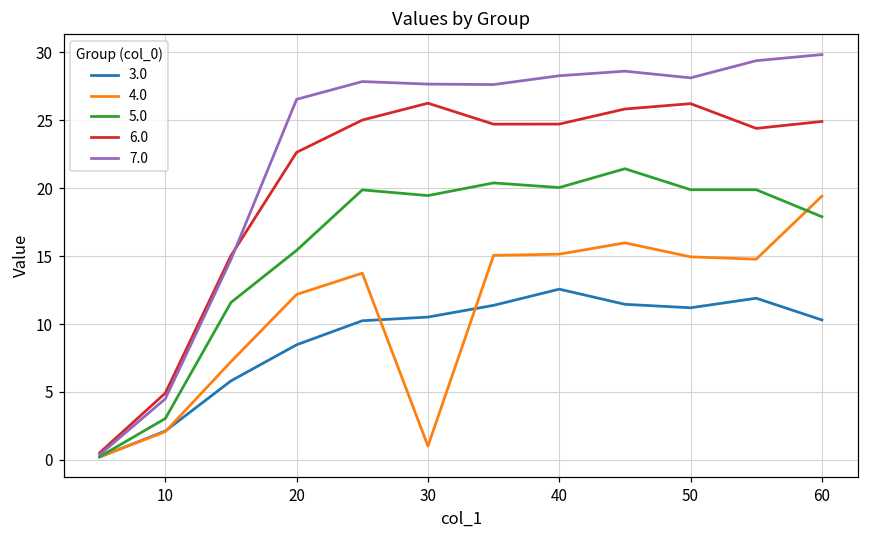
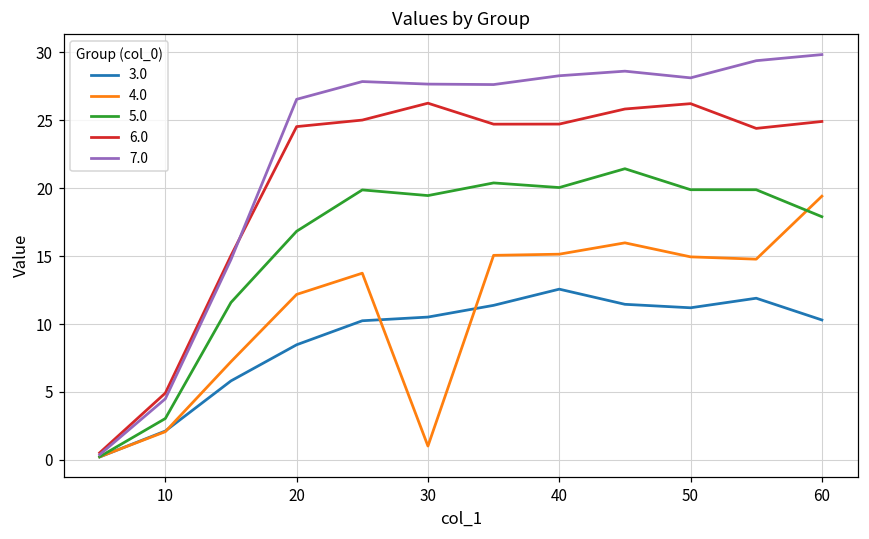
5.0, 20: 15.4 -> 16.8
6.0, 20: 22.6 -> 24.5
